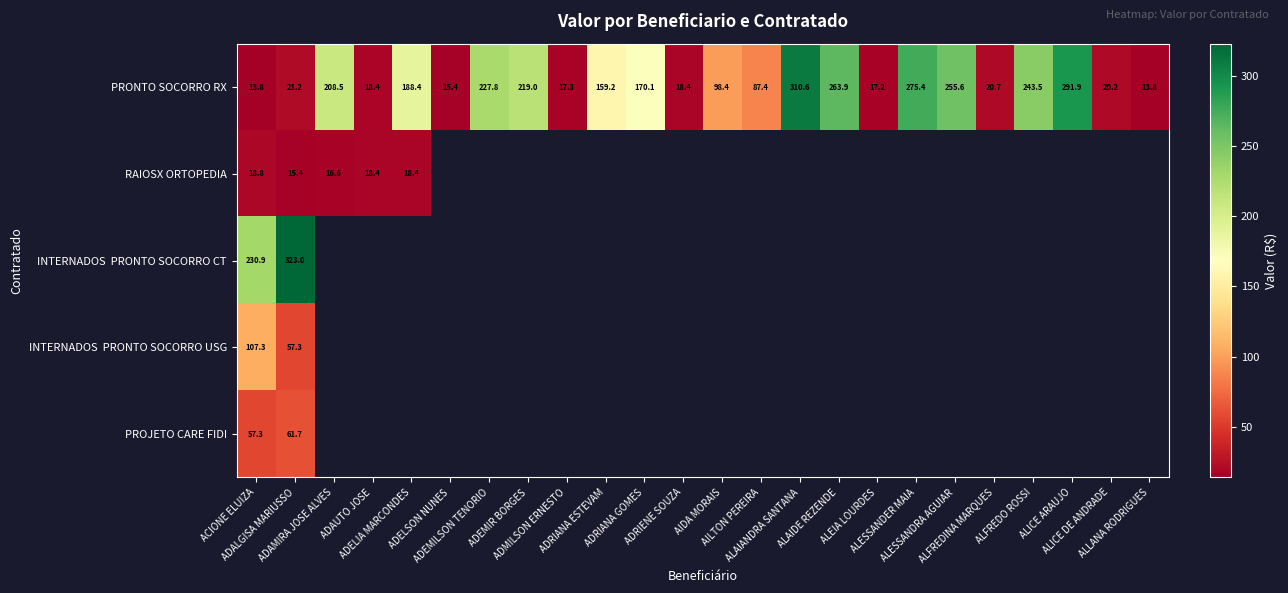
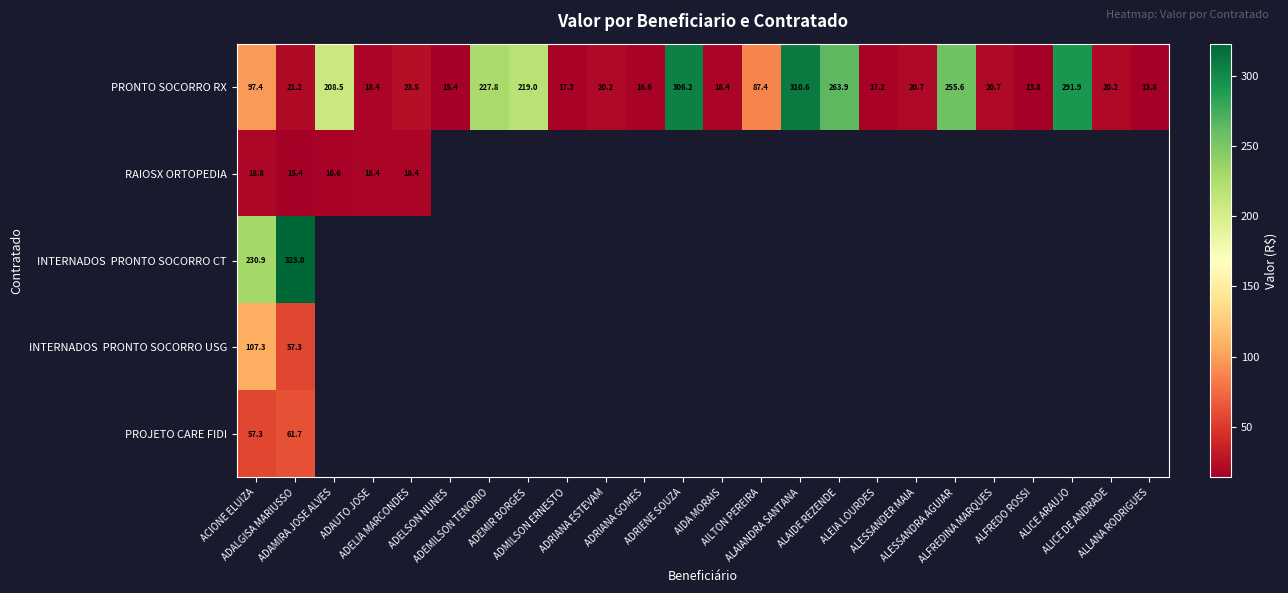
PRONTO SOCORRO RX, ACIONE ELUIZA: 13.8 -> 97.4
PRONTO SOCORRO RX, ADELIA MARCONDES: 188.4 -> 23.5
PRONTO SOCORRO RX, ADRIANA ESTEVAM: 159.2 -> 20.2
PRONTO SOCORRO RX, ADRIANA GOMES: 170.1 -> 16.6
PRONTO SOCORRO RX, ADRIENE SOUZA: 18.4 -> 306.2
PRONTO SOCORRO RX, AIDA MORAIS: 98.4 -> 18.4
PRONTO SOCORRO RX, ALESSANDER MAIA: 275.4 -> 20.7
PRONTO SOCORRO RX, ALFREDO ROSSI: 243.5 -> 13.8
